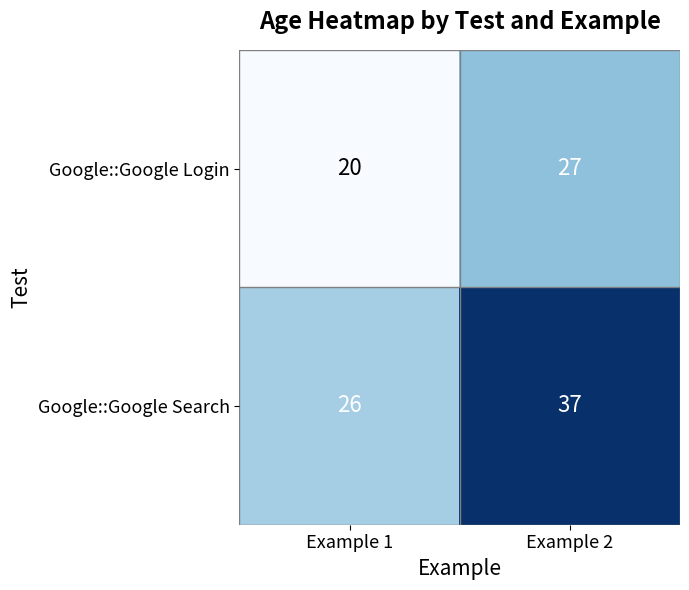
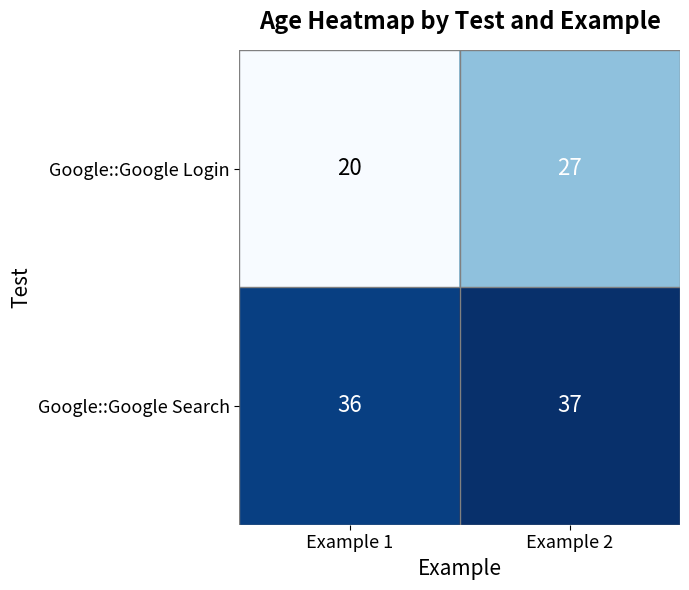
Google::Google Search, Example 1: 26 -> 36
